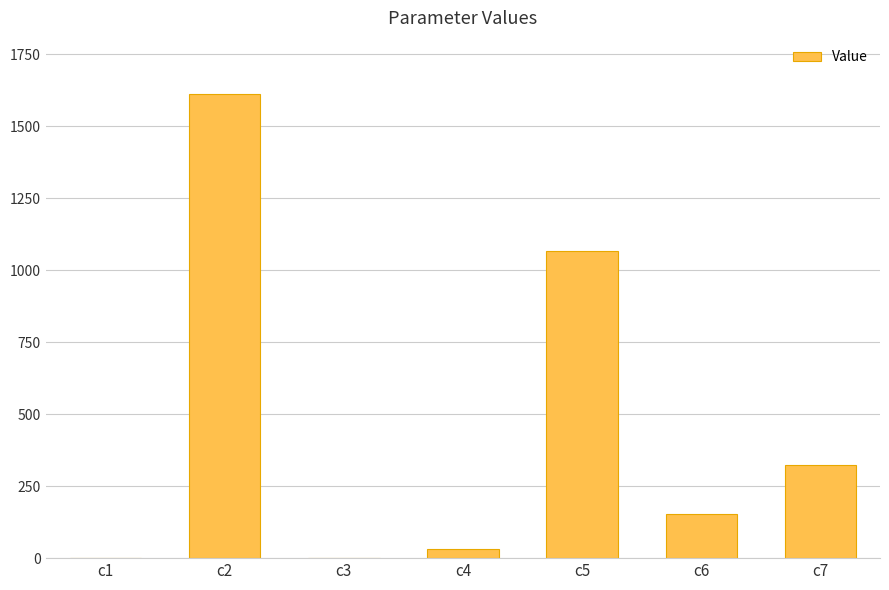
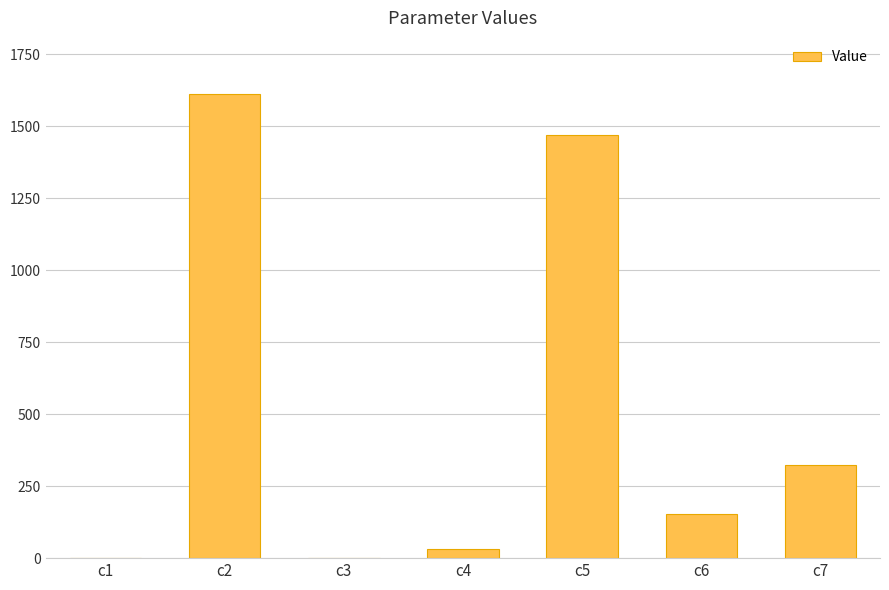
c5: 1070 -> 1470
